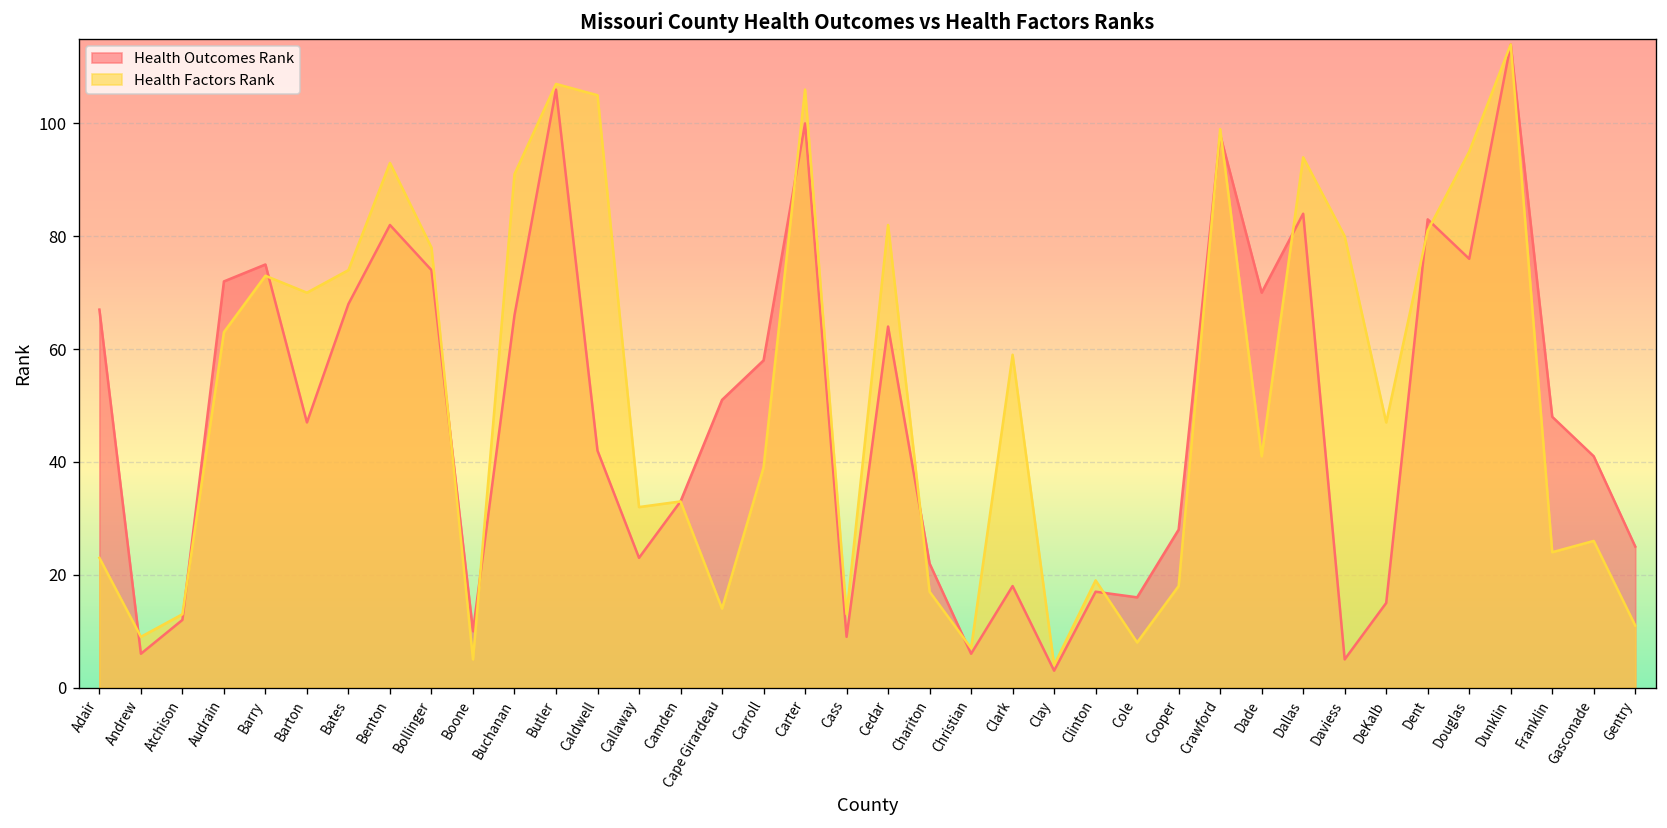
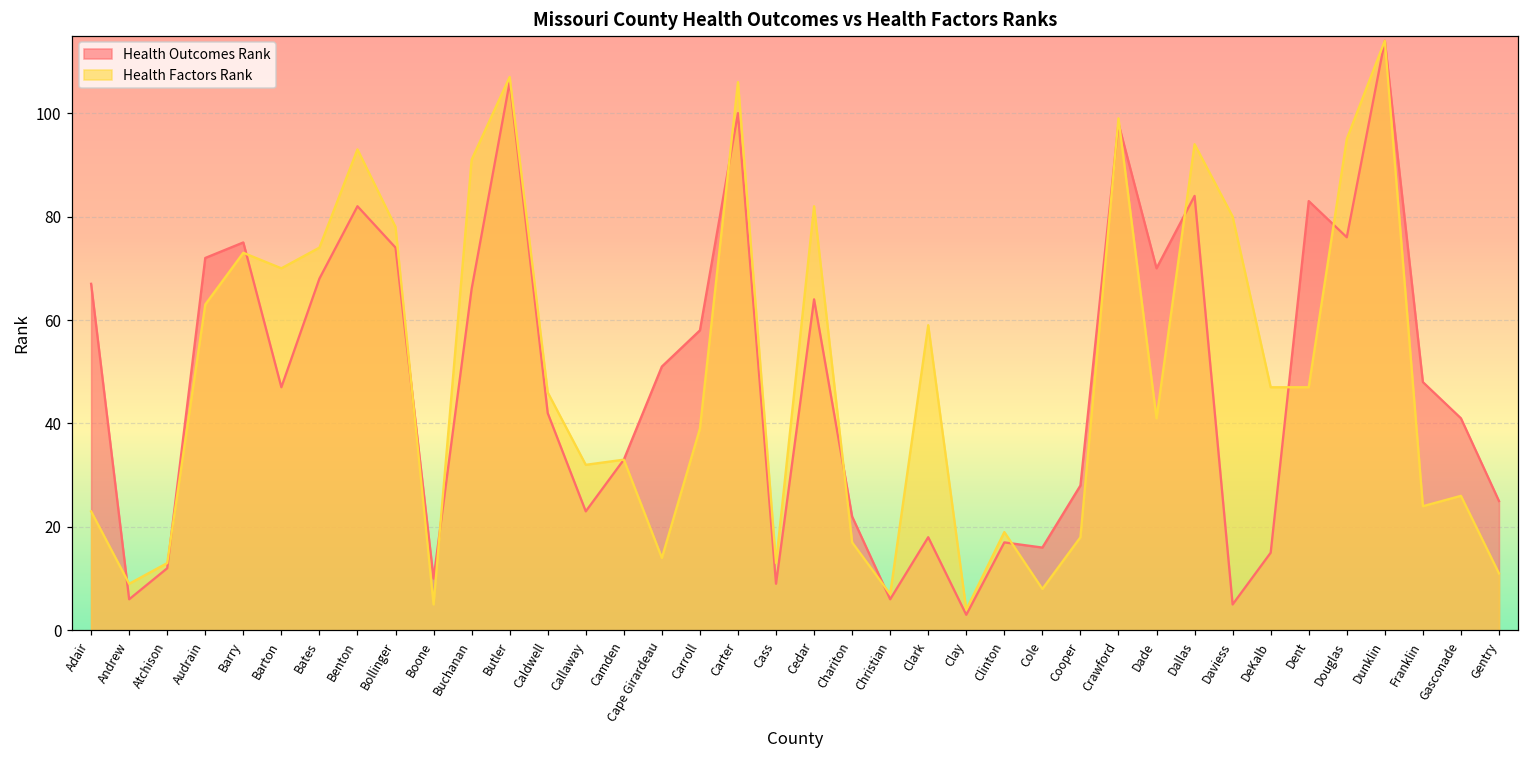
Health Factors Rank, Caldwell: 105 -> 46
Health Factors Rank, Dent: 81 -> 47
